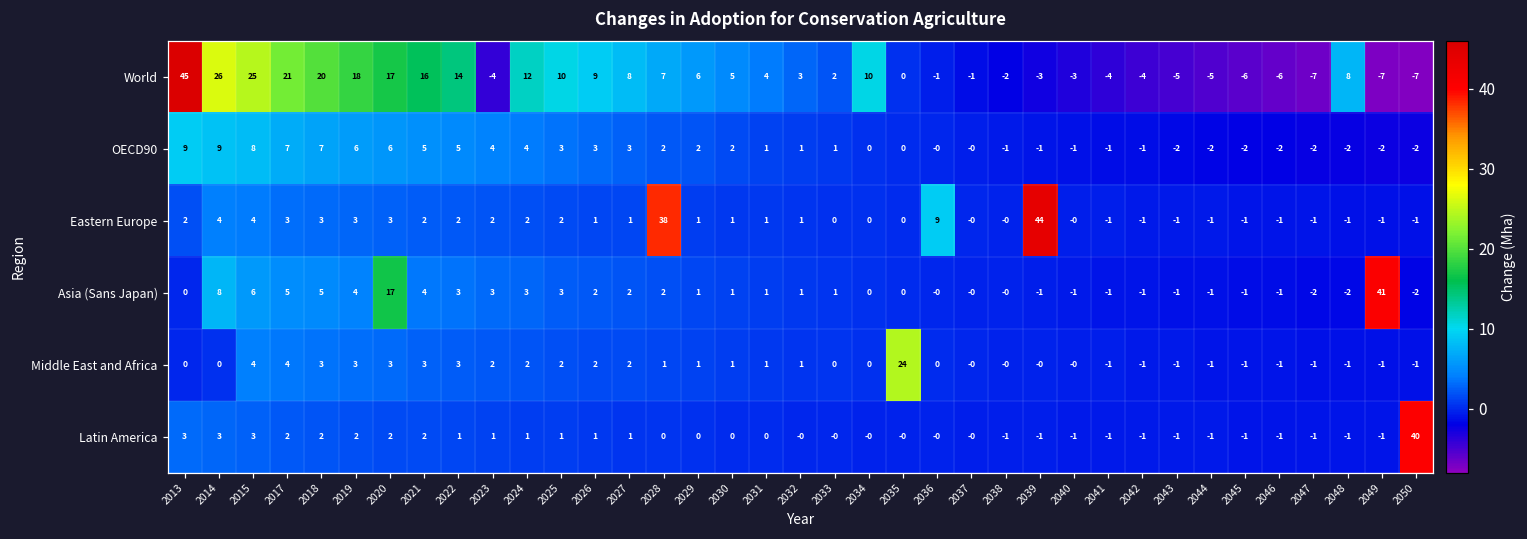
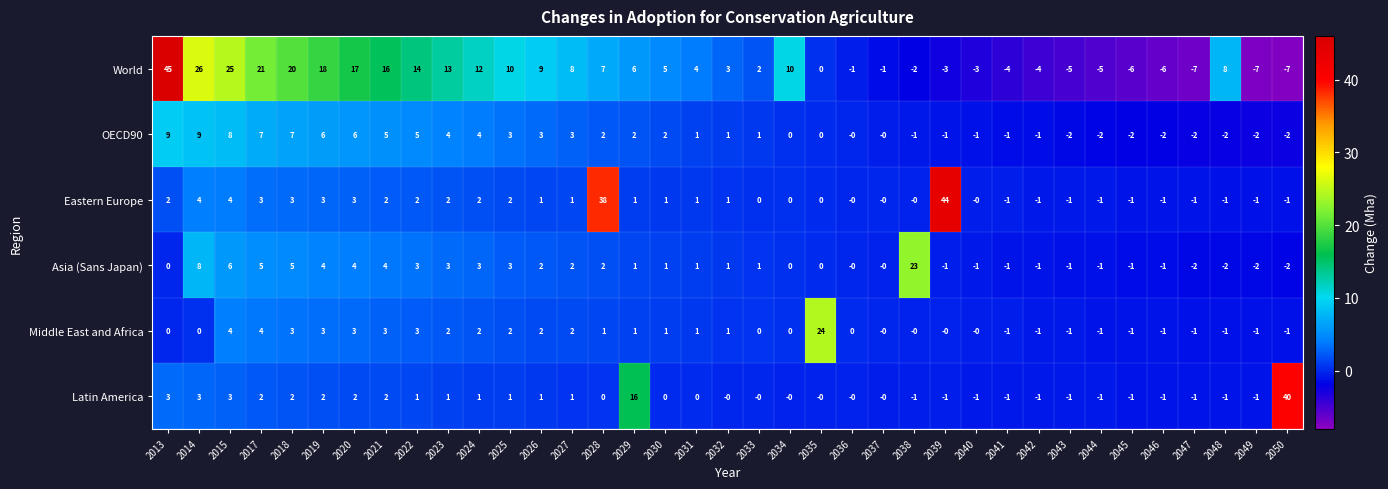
World, 2023: -4 -> 13
Eastern Europe, 2036: 9 -> -0
Asia (Sans Japan), 2020: 17 -> 4
Asia (Sans Japan), 2038: -0 -> 23
Asia (Sans Japan), 2049: 41 -> -2
Latin America, 2029: 0 -> 16
